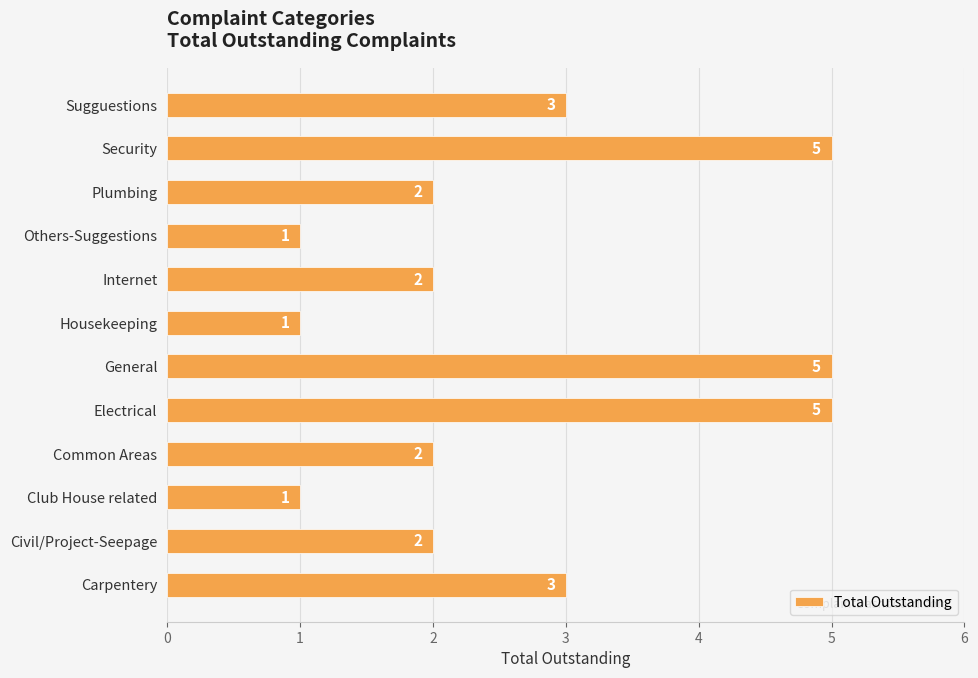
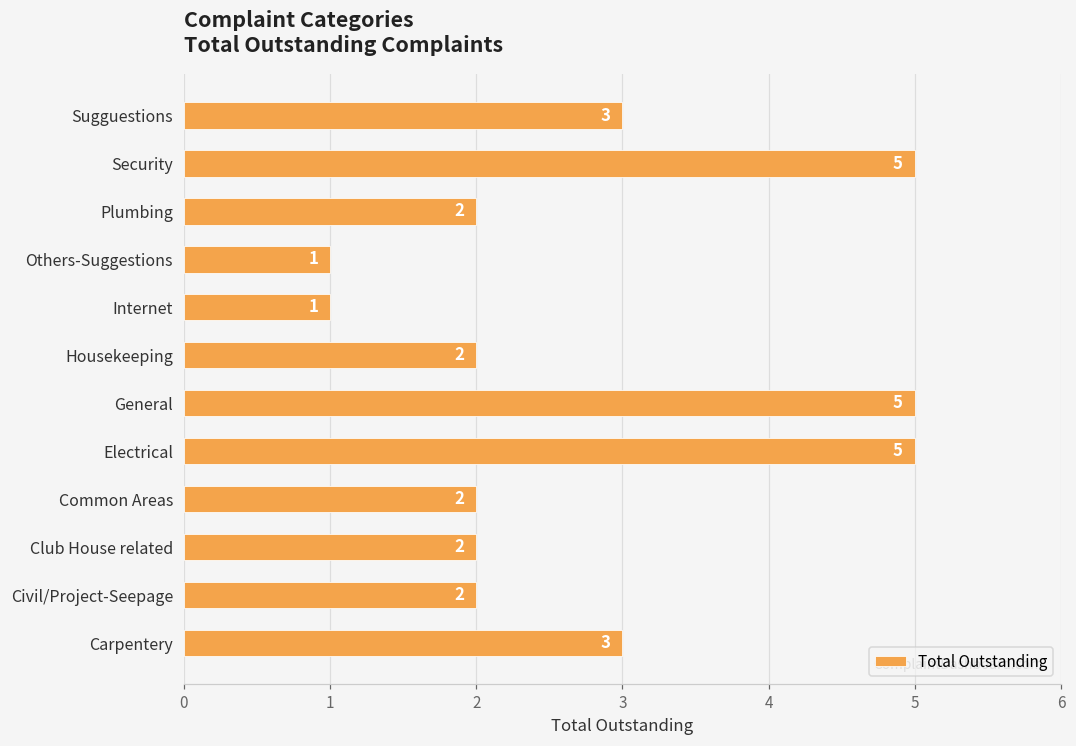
Internet: 2 -> 1
Housekeeping: 1 -> 2
Club House related: 1 -> 2
